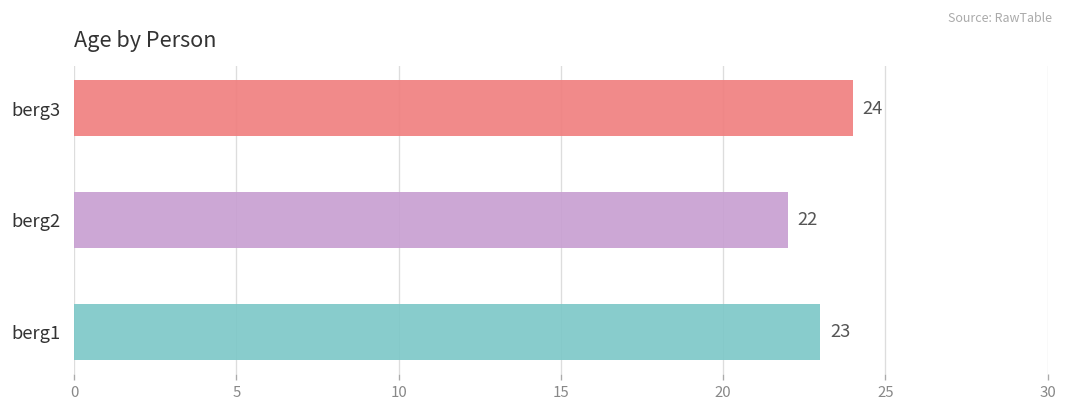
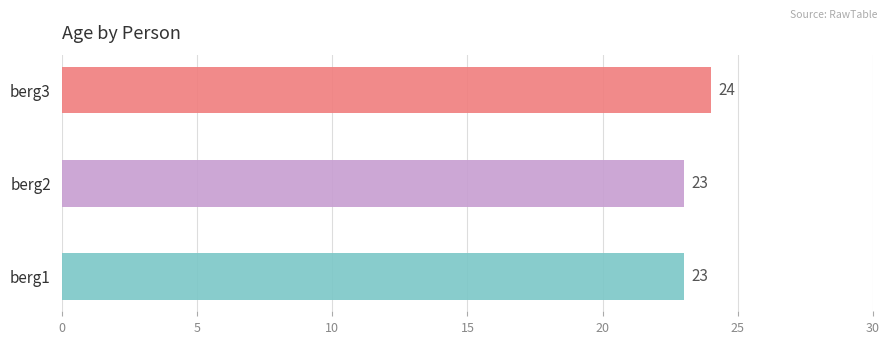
berg2: 22 -> 23
